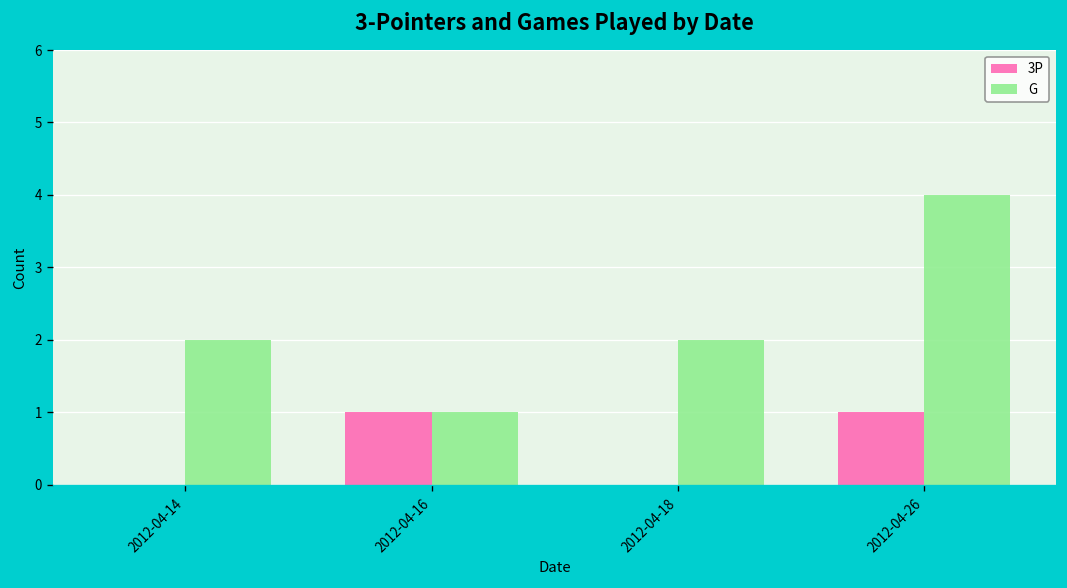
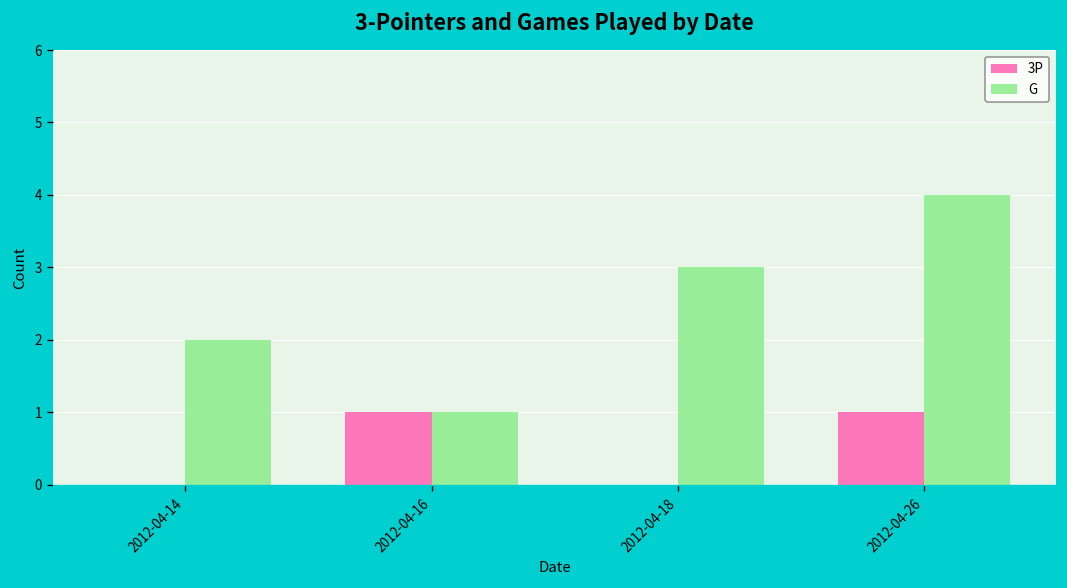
G, 2012-04-18: 2 -> 3
